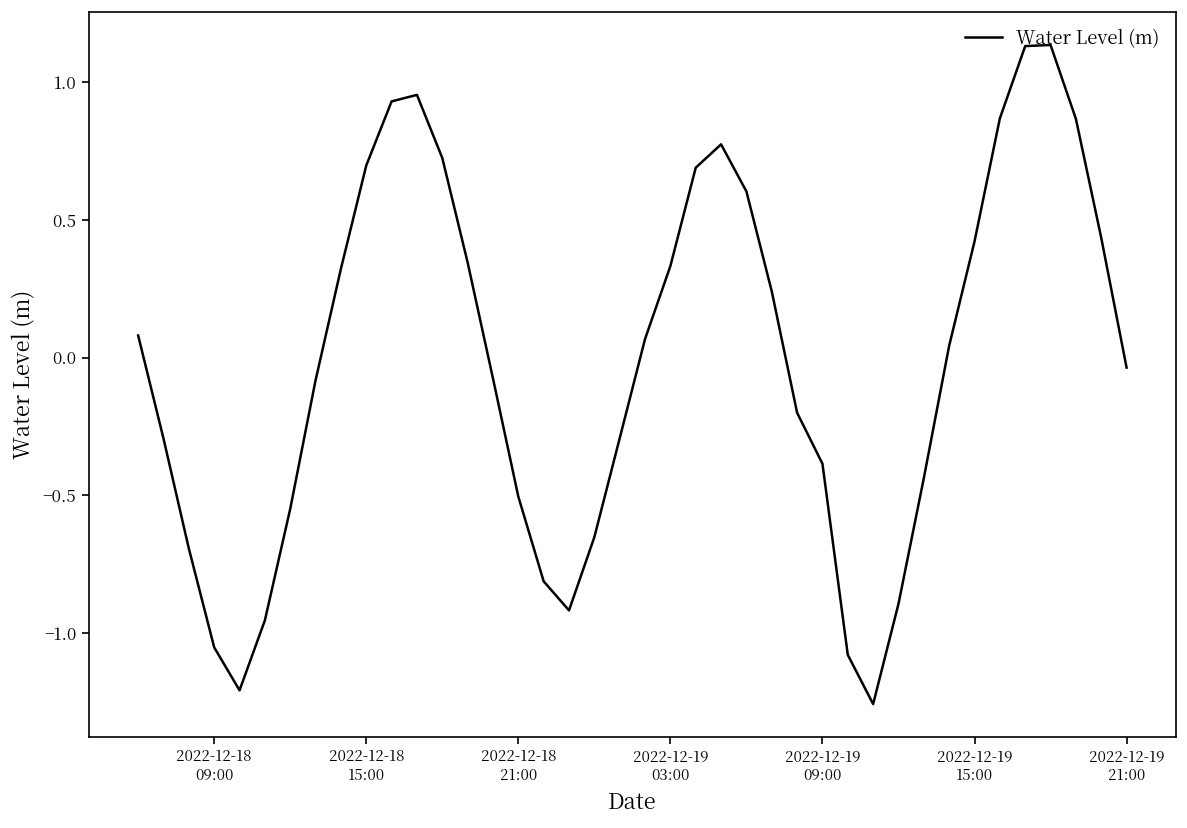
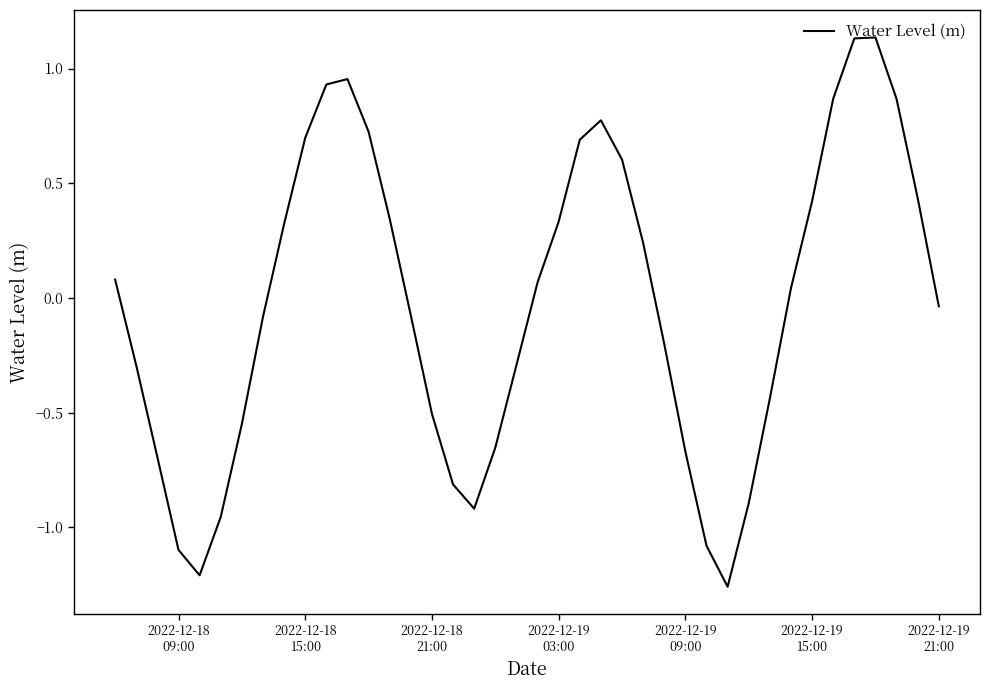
2022-12-18 09:00: -1.05 -> -1.10
2022-12-19 09:00: -0.39 -> -0.67
